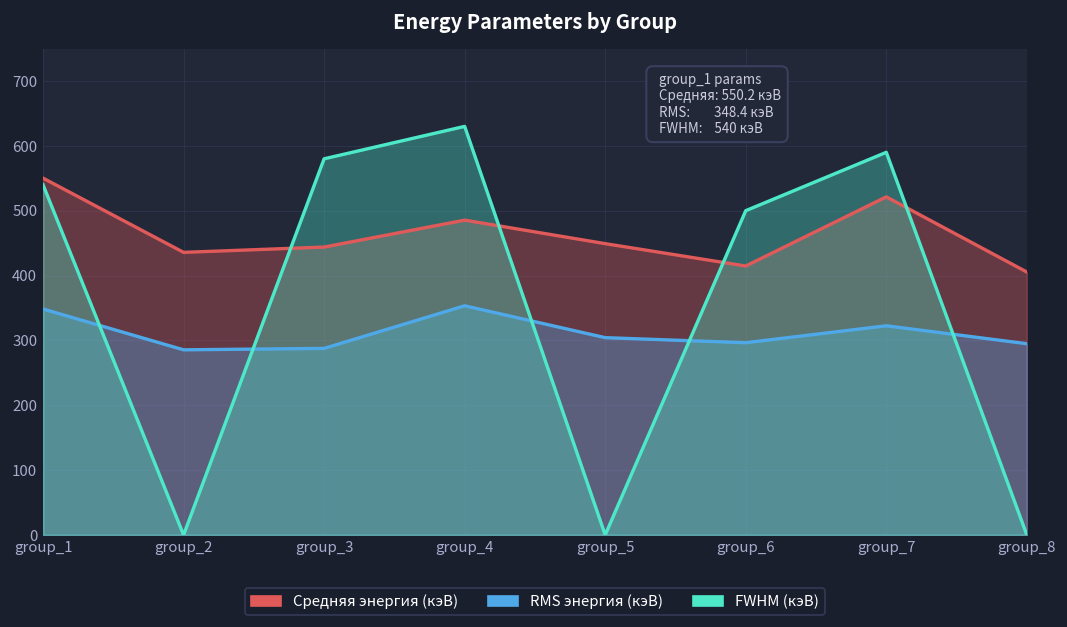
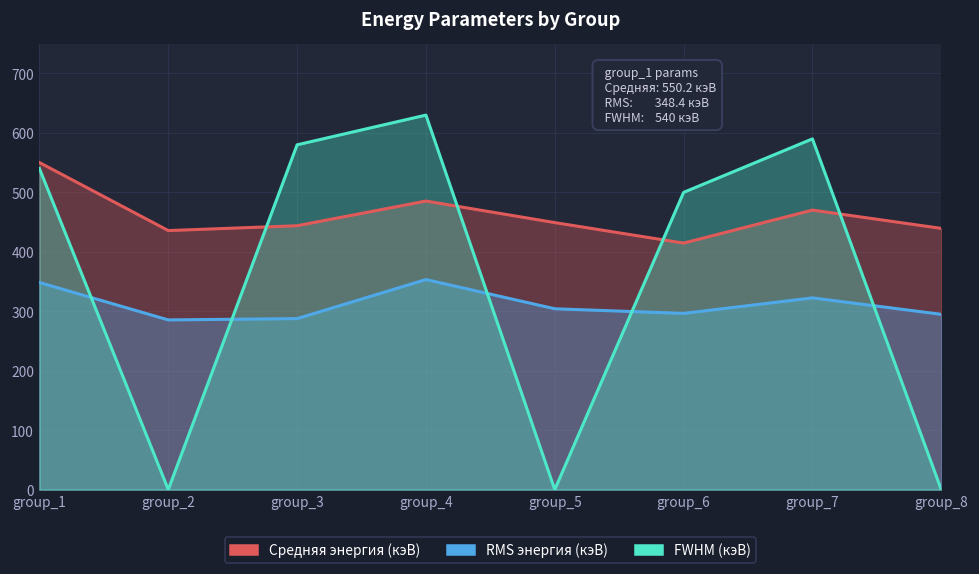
Средняя энергия (кэВ), group_7: 520 -> 470
Средняя энергия (кэВ), group_8: 410 -> 440
